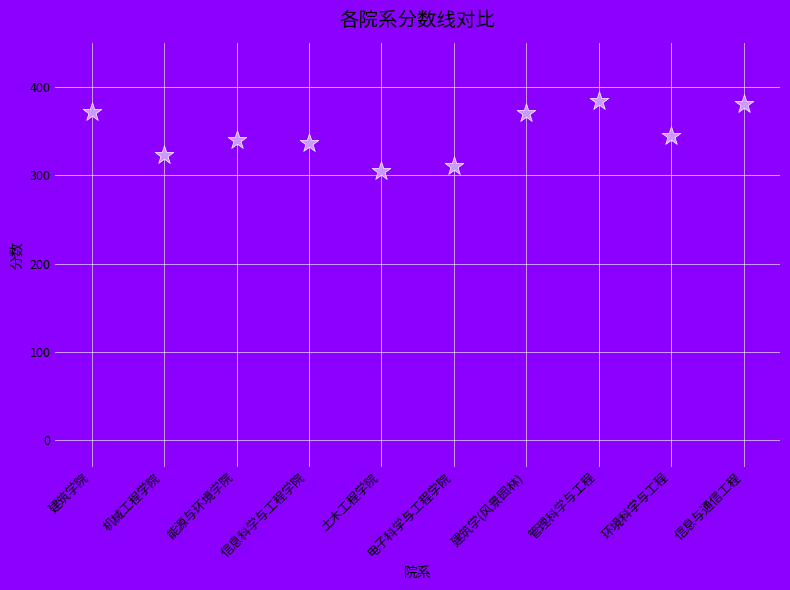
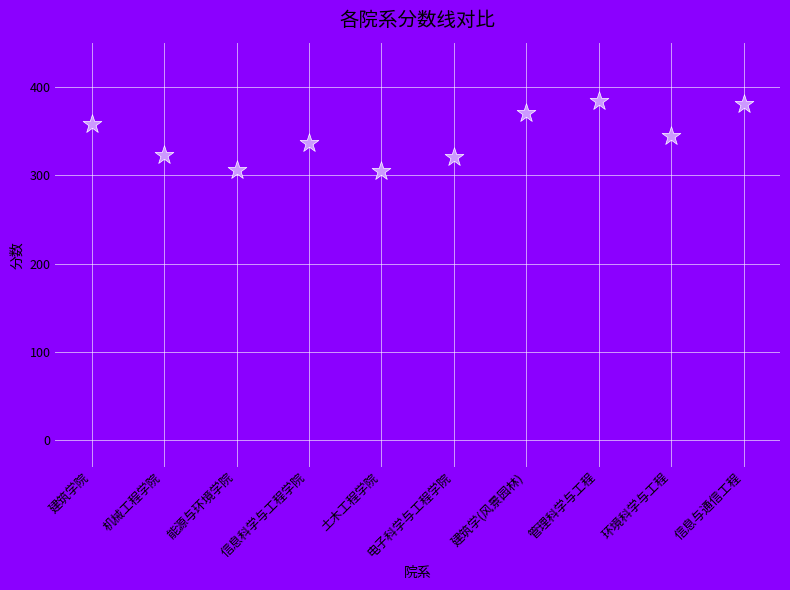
建筑学院: 370 -> 360
能源与环境学院: 340 -> 310
电子科学与工程学院: 310 -> 320
